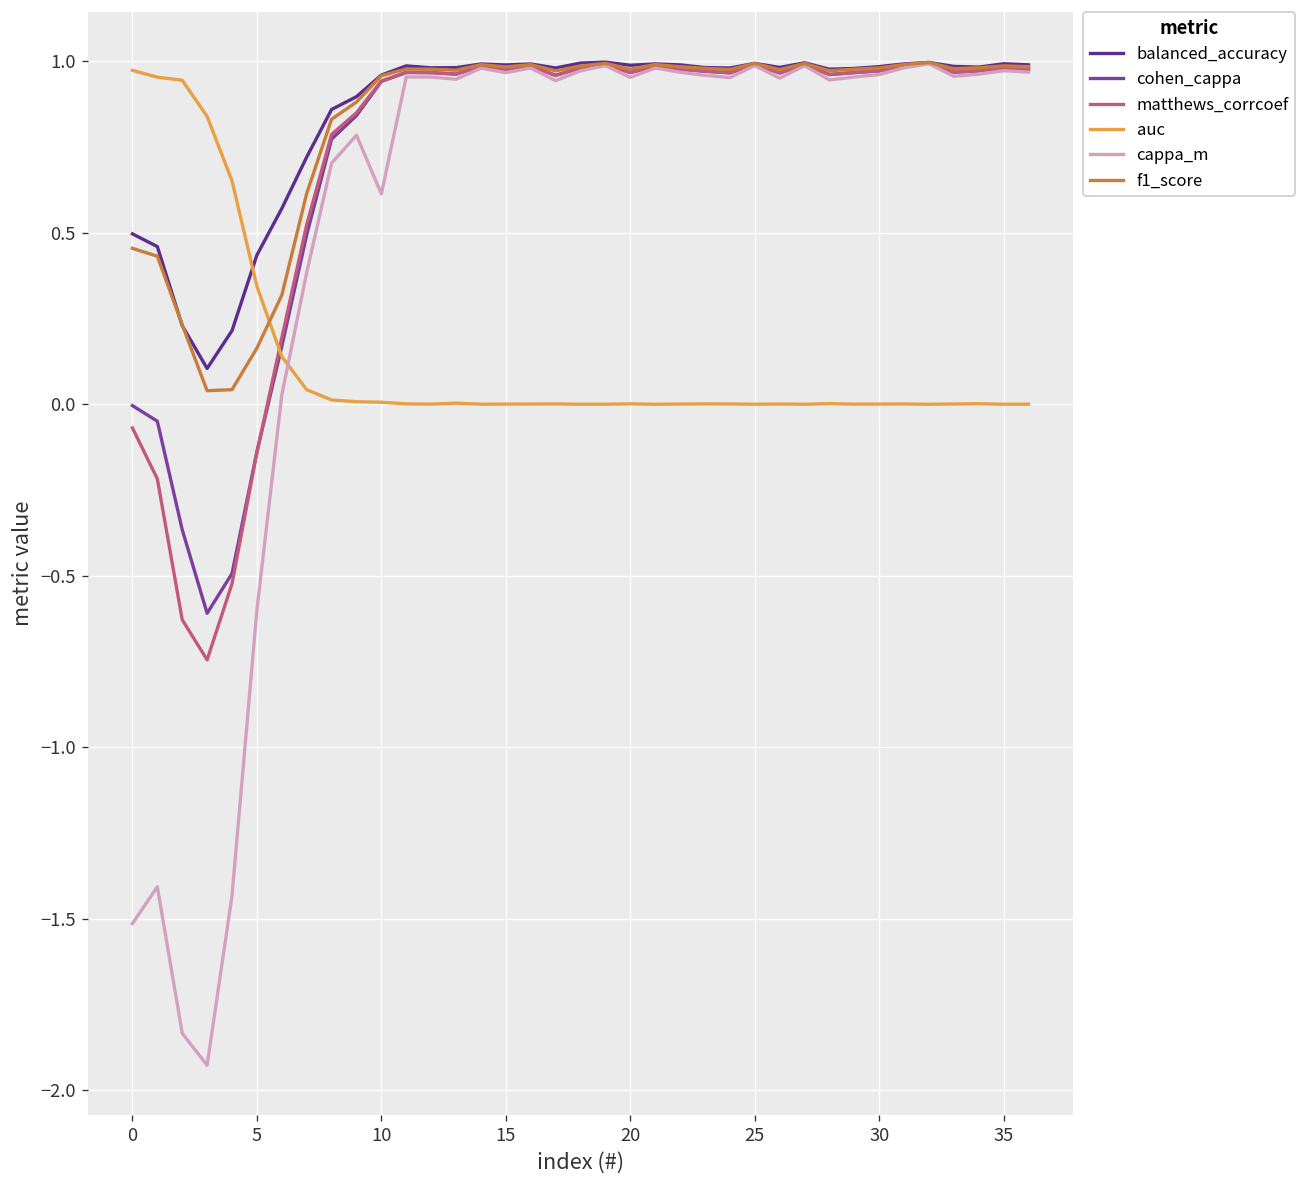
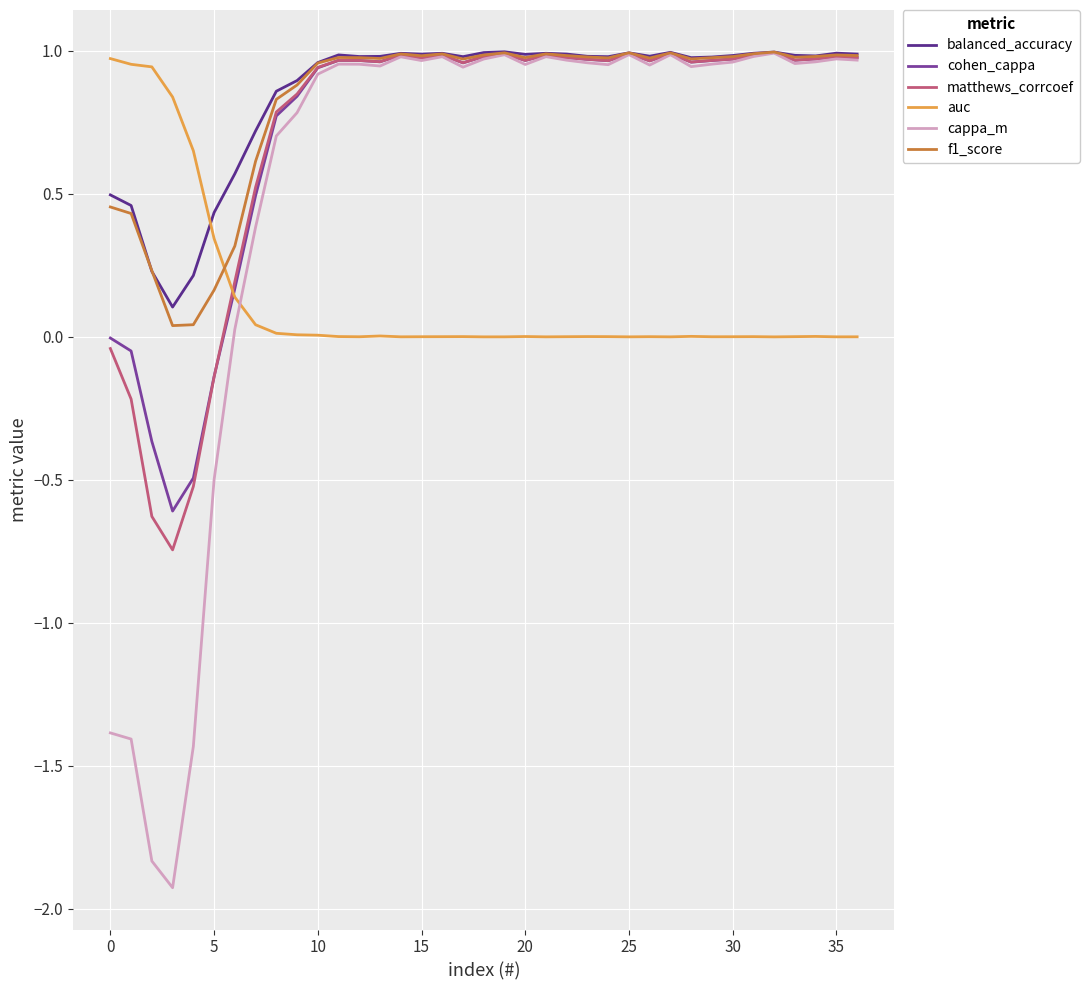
matthews_corrcoef, 0: -0.07 -> -0.04
cappa_m, 0: -1.51 -> -1.39
cappa_m, 5: -0.6 -> -0.5
cappa_m, 10: 0.61 -> 0.92
